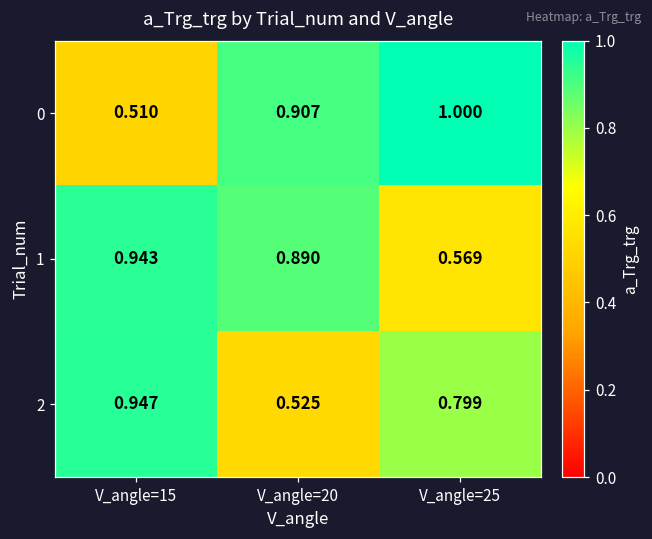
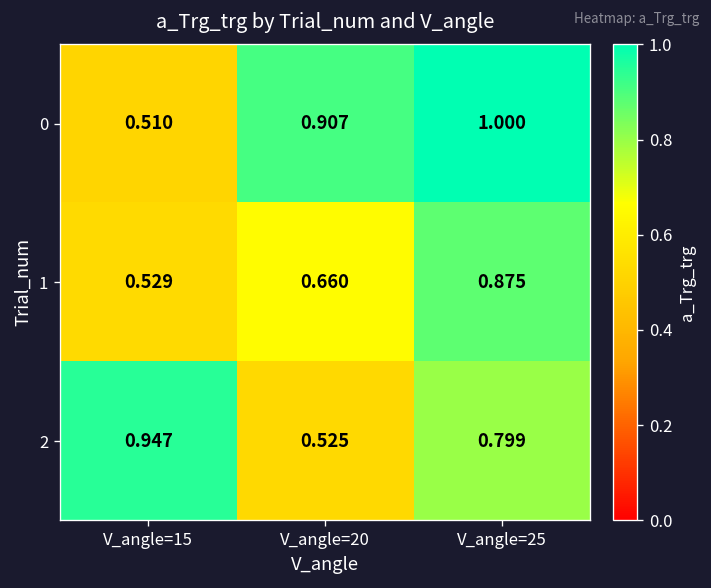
1, V_angle=15: 0.943 -> 0.529
1, V_angle=20: 0.890 -> 0.660
1, V_angle=25: 0.569 -> 0.875
